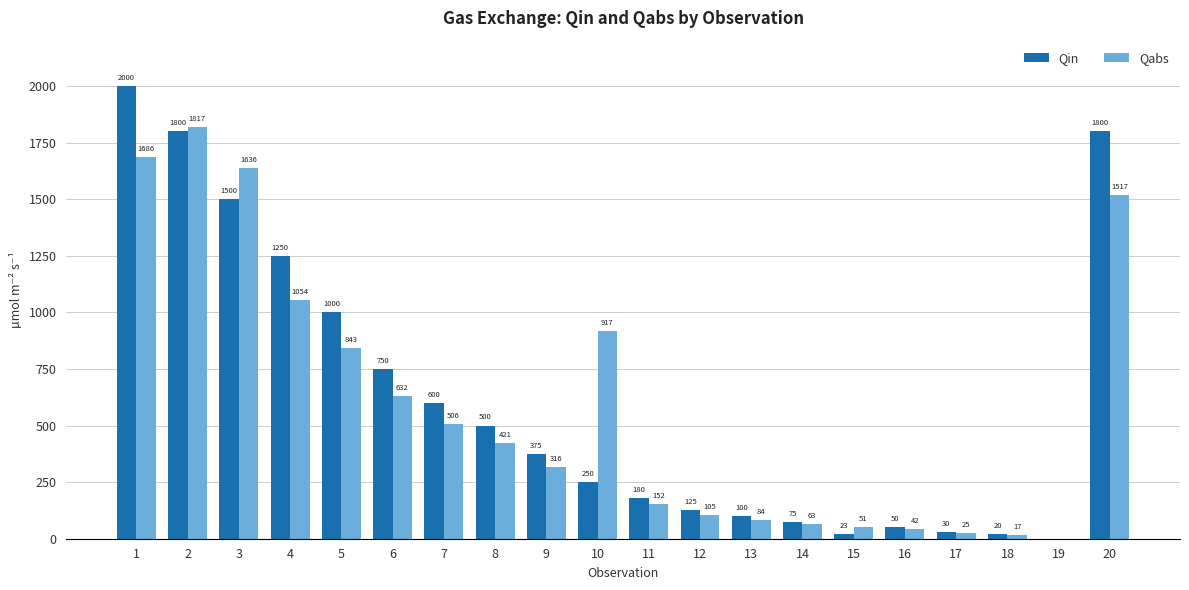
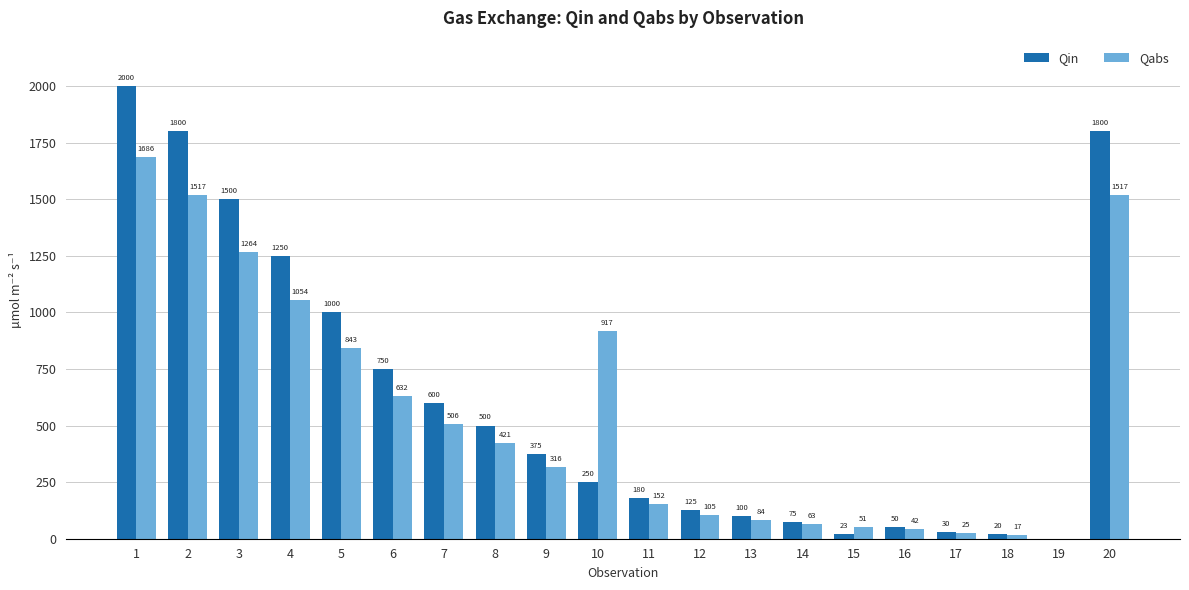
Qabs, 2: 1817 -> 1517
Qabs, 3: 1636 -> 1264
